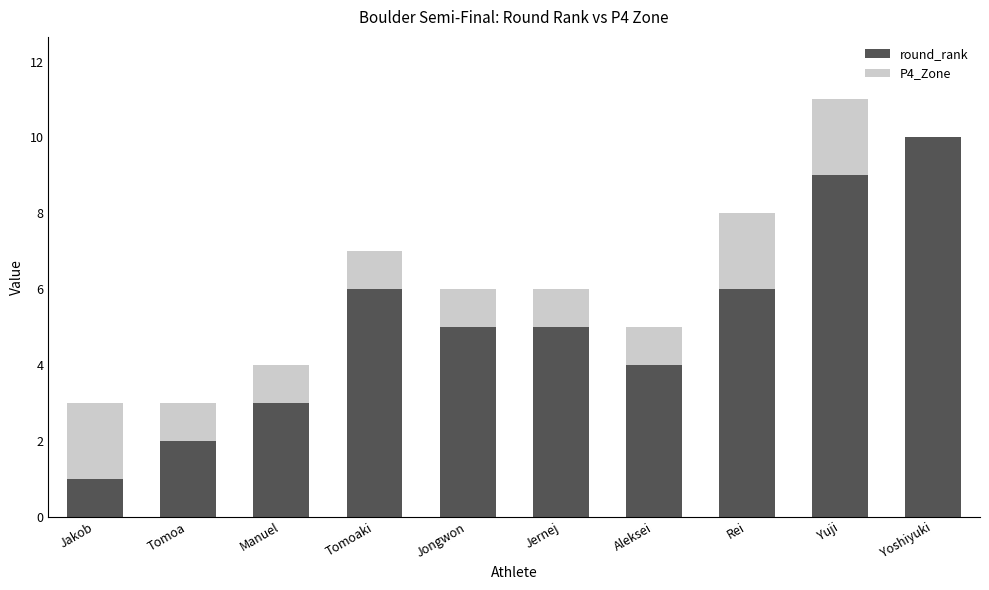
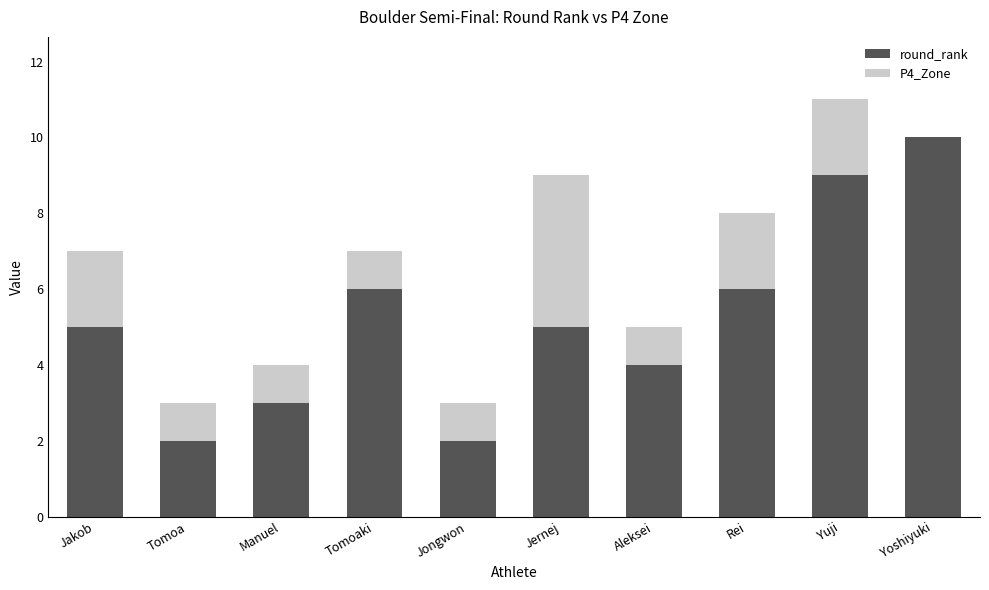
round_rank, Jakob: 1 -> 5
round_rank, Jongwon: 5 -> 2
P4_Zone, Jernej: 1 -> 4
